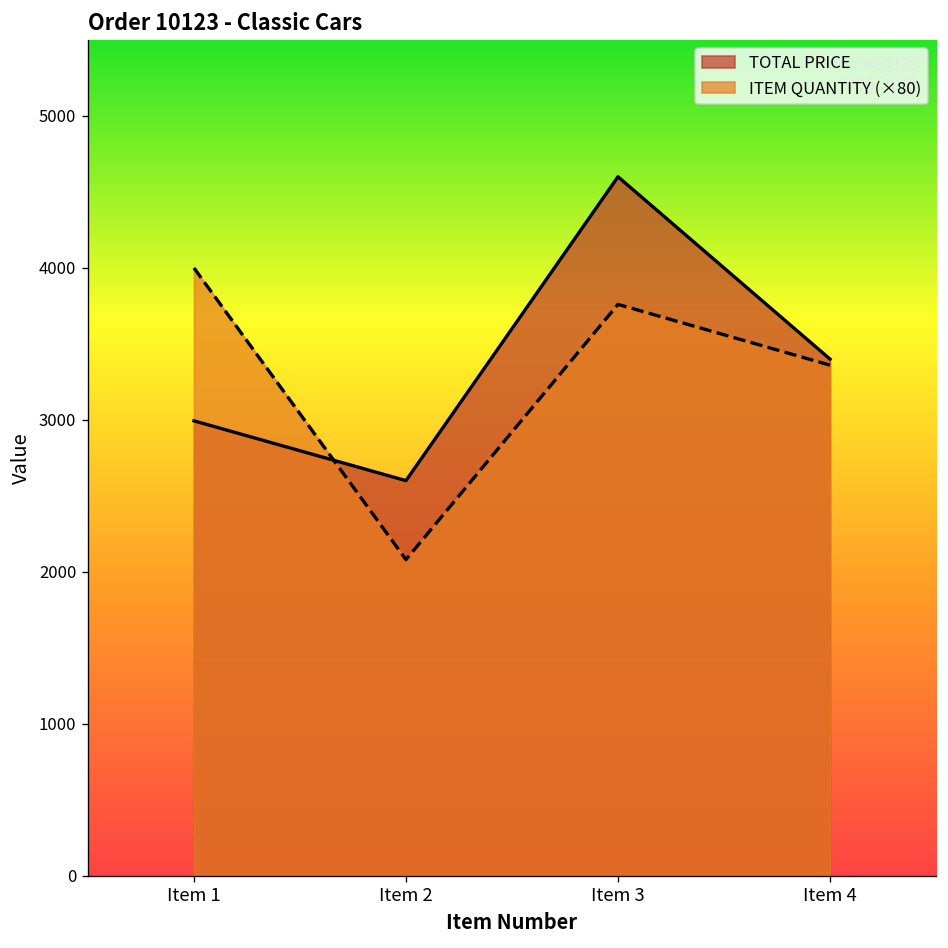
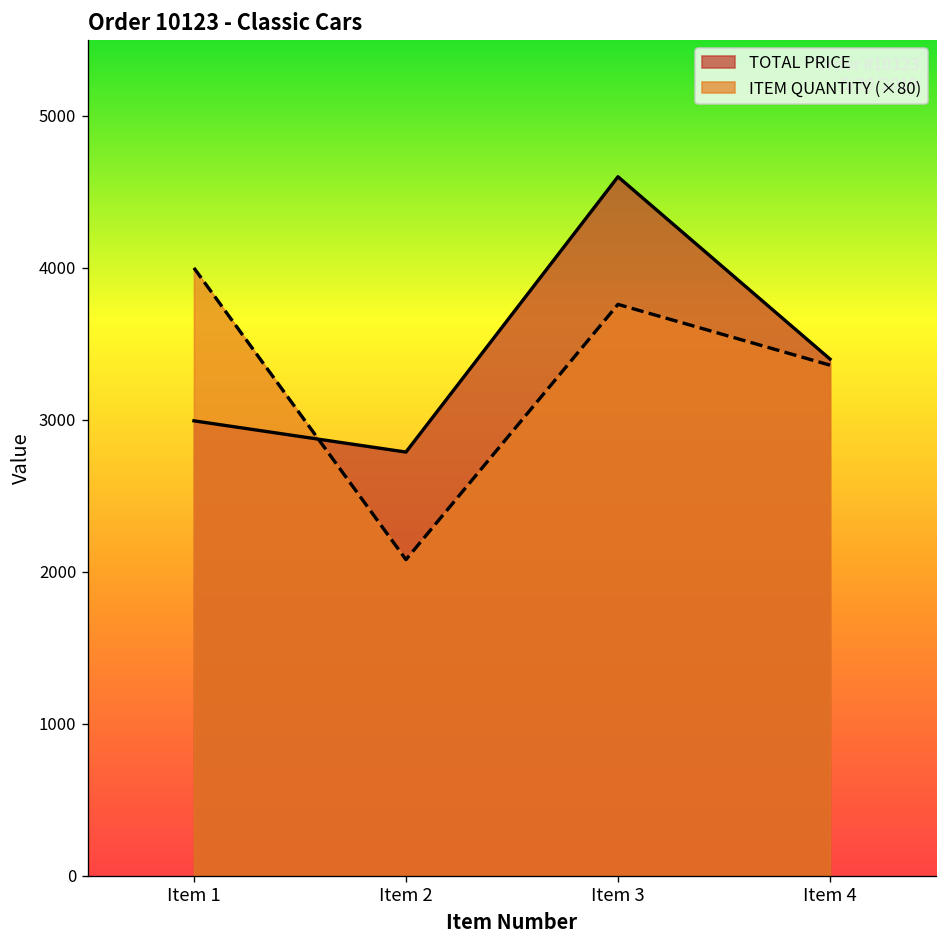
TOTAL PRICE, Item 2: 2600 -> 2790
